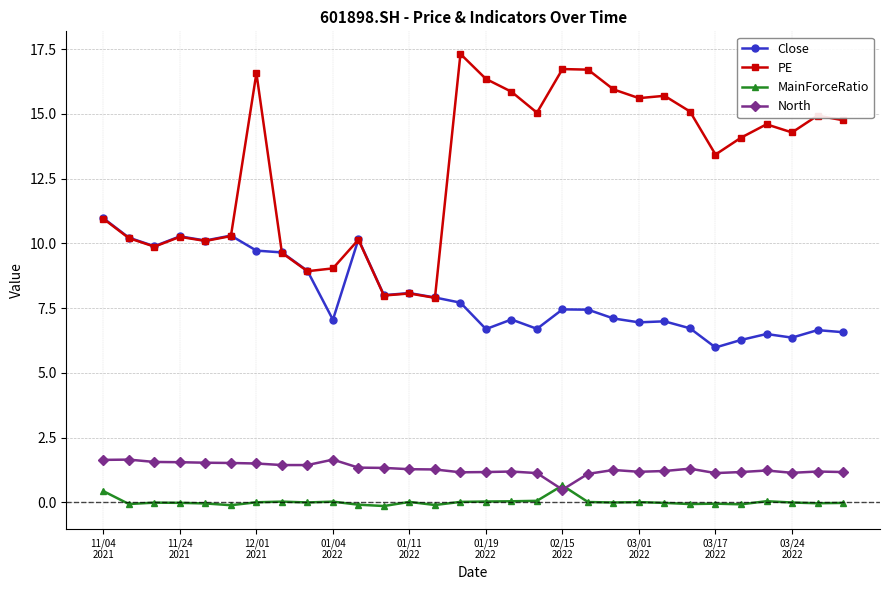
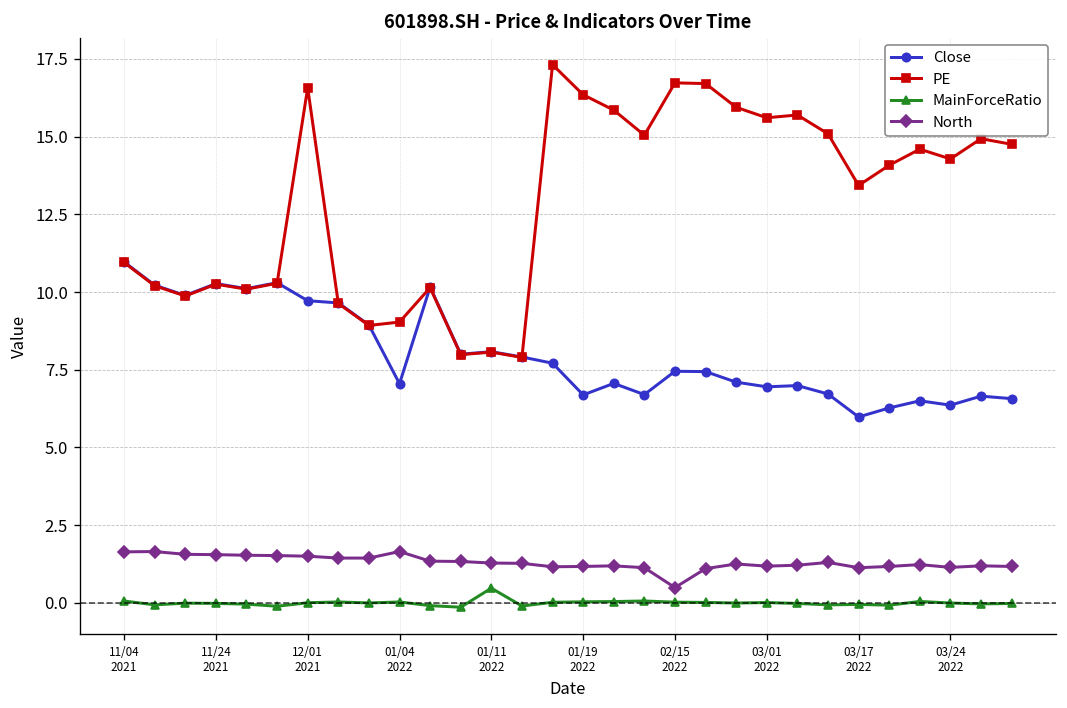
MainForceRatio, 11/04 2021: 0.4 -> 0.1
MainForceRatio, 01/11 2022: 0.0 -> 0.5
MainForceRatio, 02/15 2022: 0.7 -> 0.0
